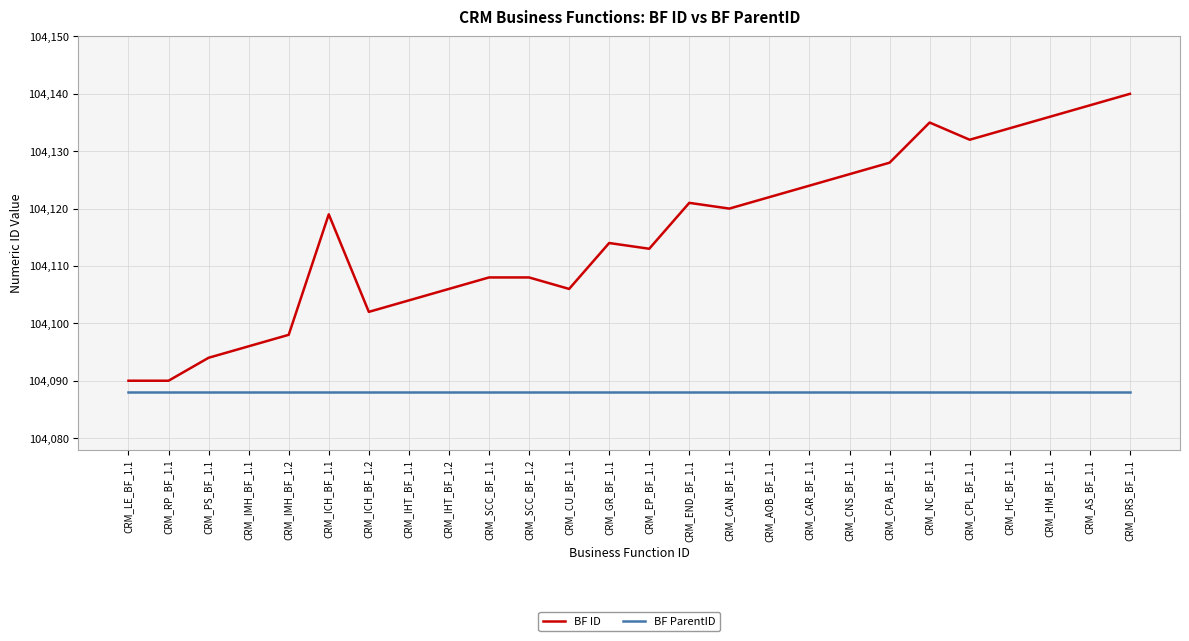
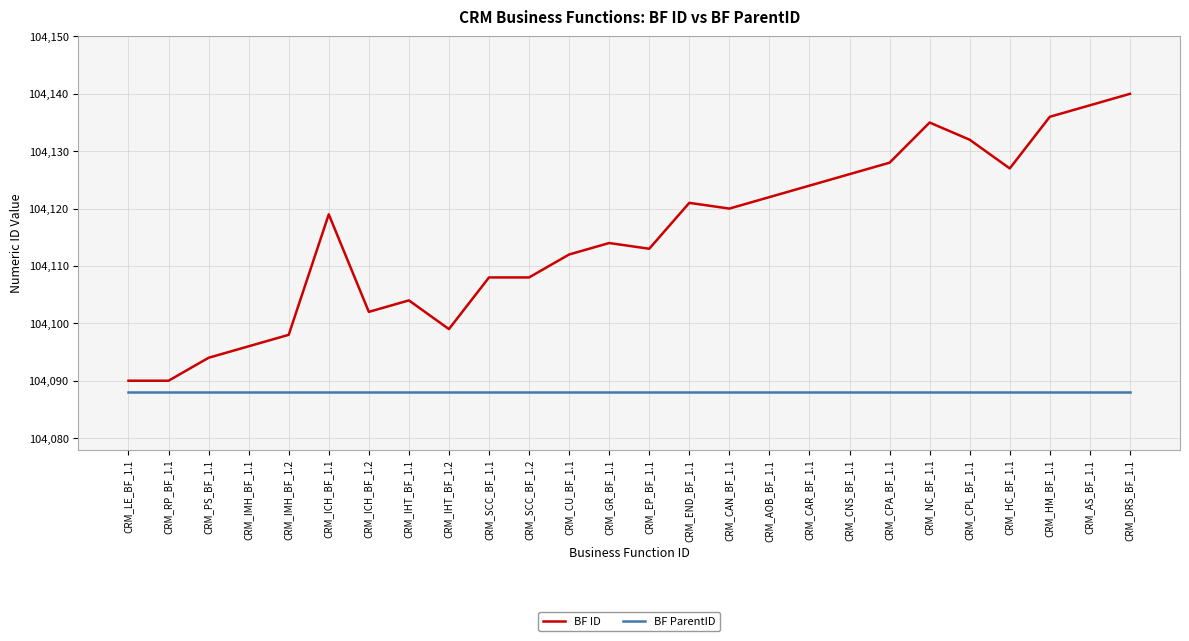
BF ID, CRM_IHT_BF_1.2: 104,106 -> 104,099
BF ID, CRM_CU_BF_1.1: 104,106 -> 104,112
BF ID, CRM_HC_BF_1.1: 104,134 -> 104,127
